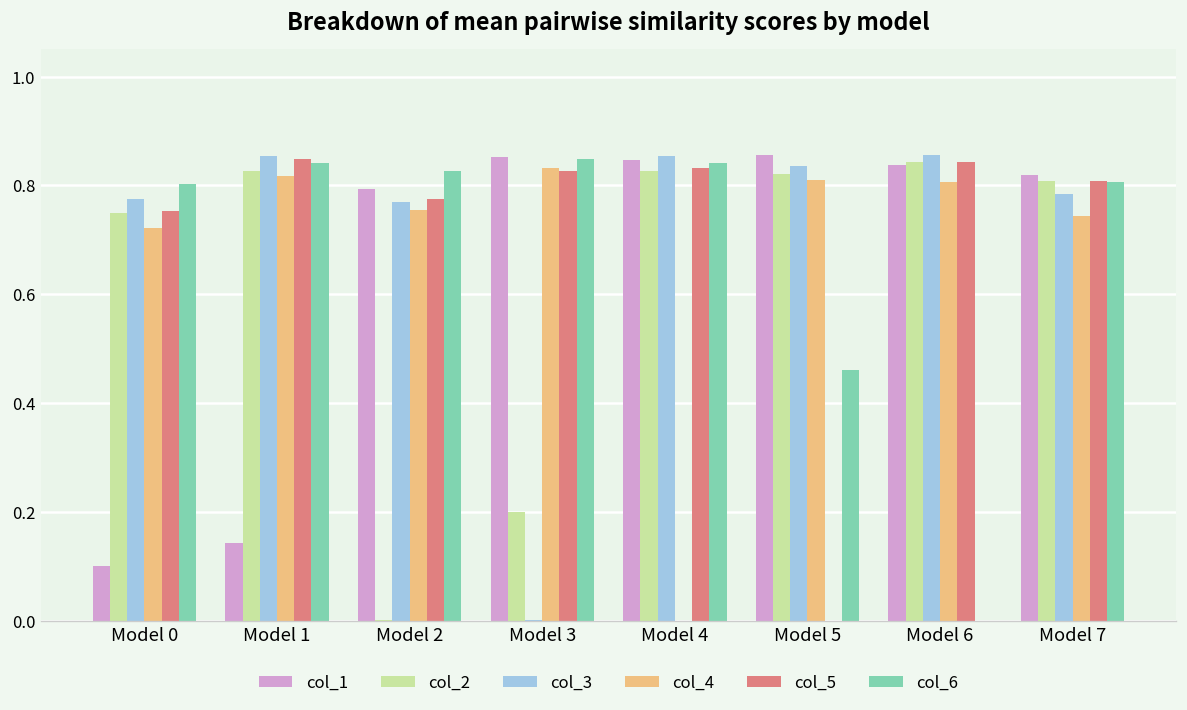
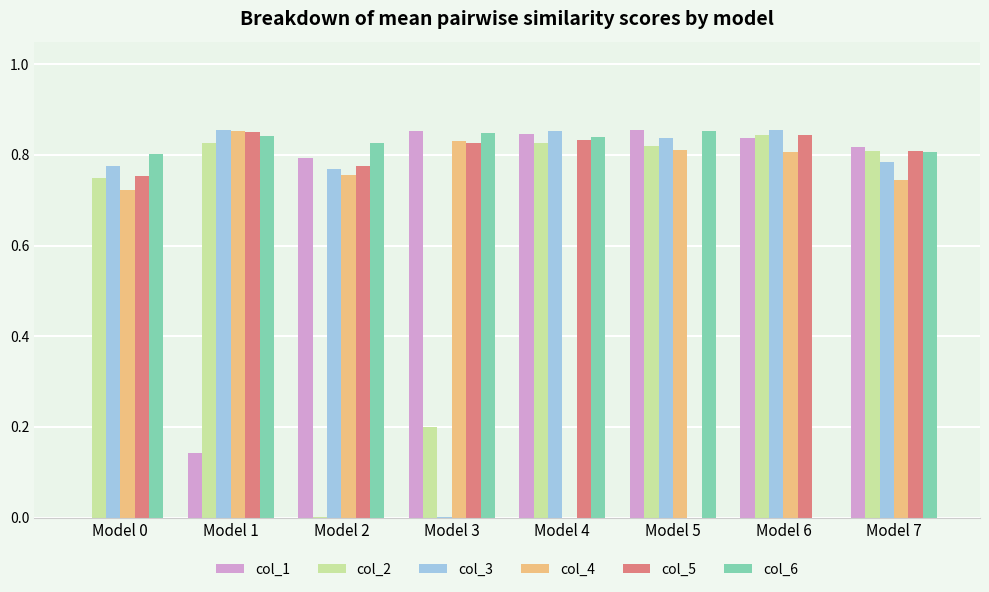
col_1, Model 0: 0.1 -> 0.0
col_4, Model 1: 0.82 -> 0.85
col_6, Model 5: 0.46 -> 0.85
